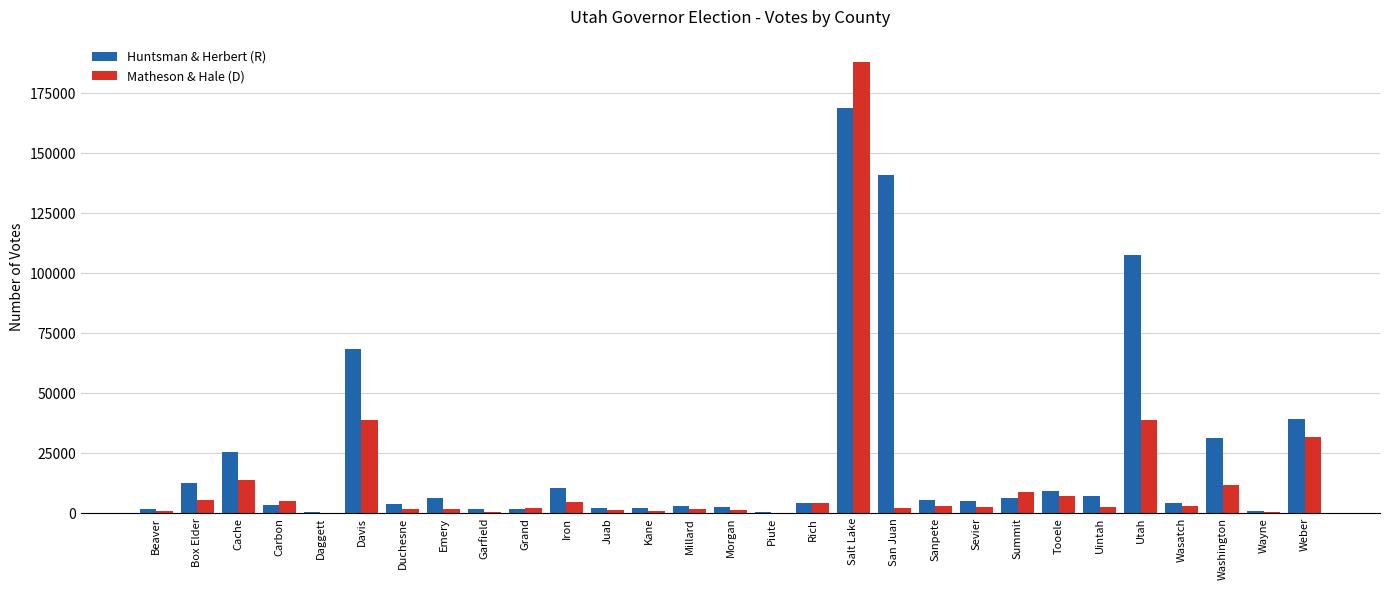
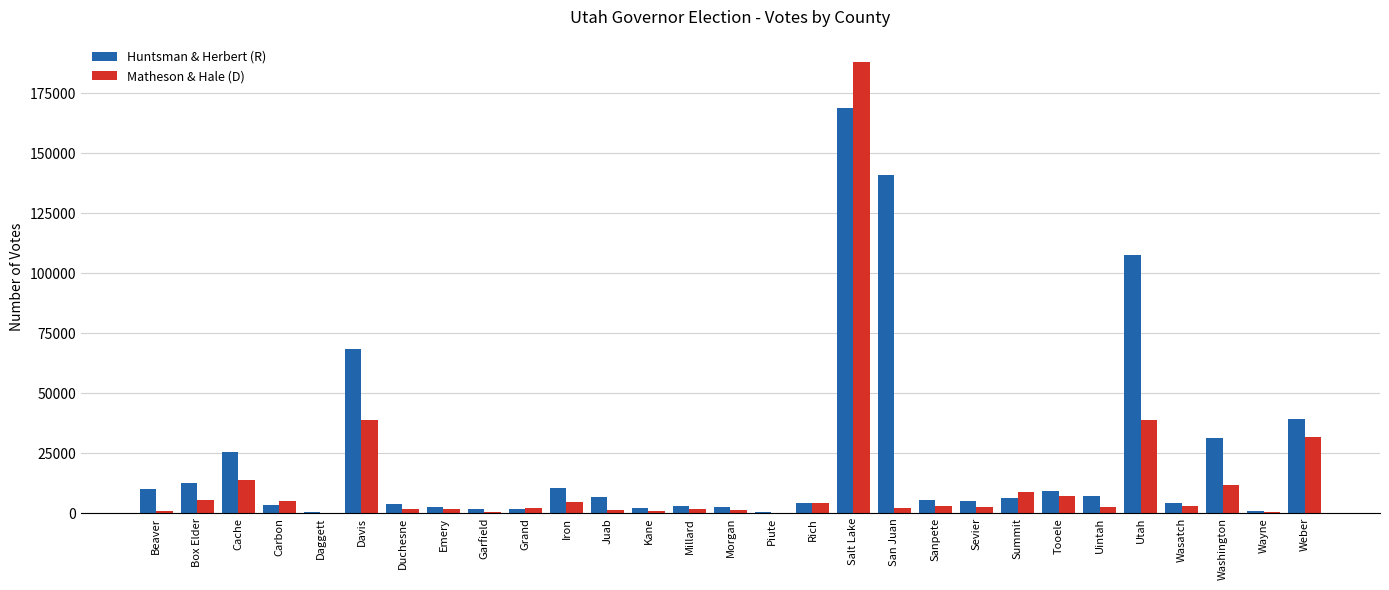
Huntsman & Herbert (R), Beaver: 2000 -> 10000
Huntsman & Herbert (R), Emery: 6000 -> 3000
Huntsman & Herbert (R), Juab: 2000 -> 7000
